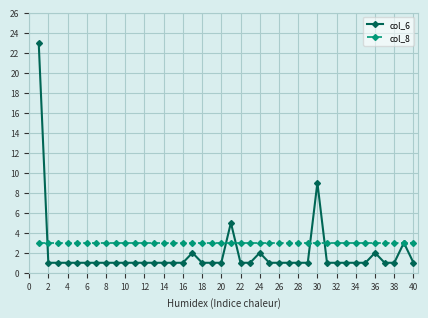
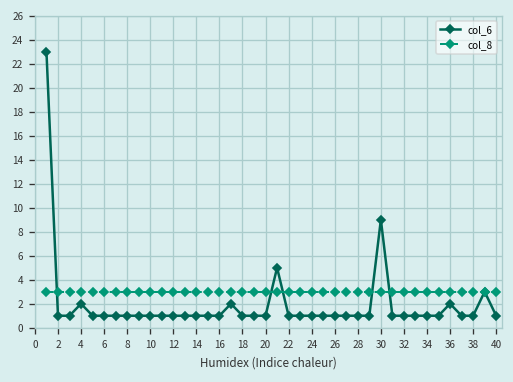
col_6, 4: 1 -> 2
col_6, 24: 2 -> 1
